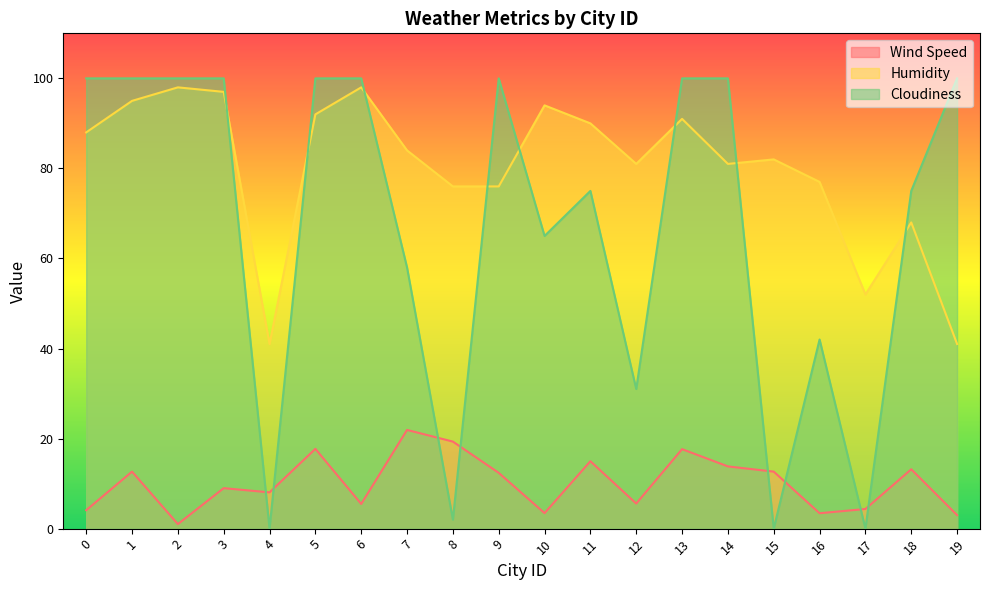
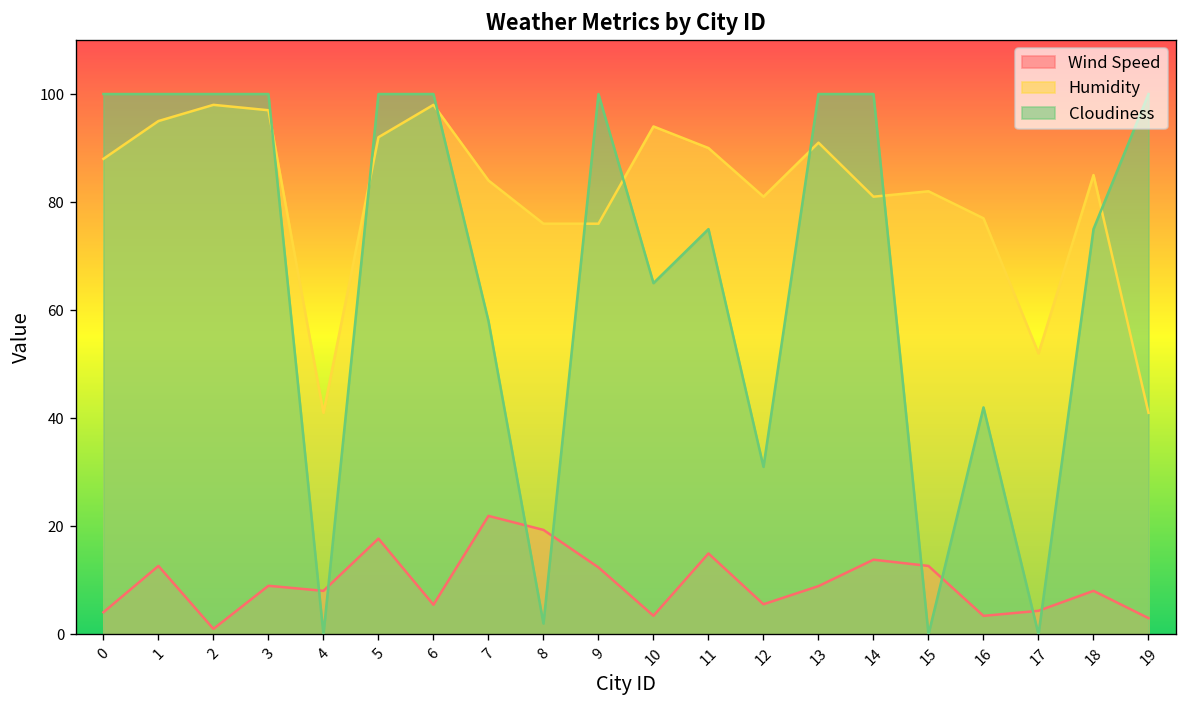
Wind Speed, 13: 18 -> 9
Wind Speed, 18: 13 -> 8
Humidity, 18: 68 -> 85
